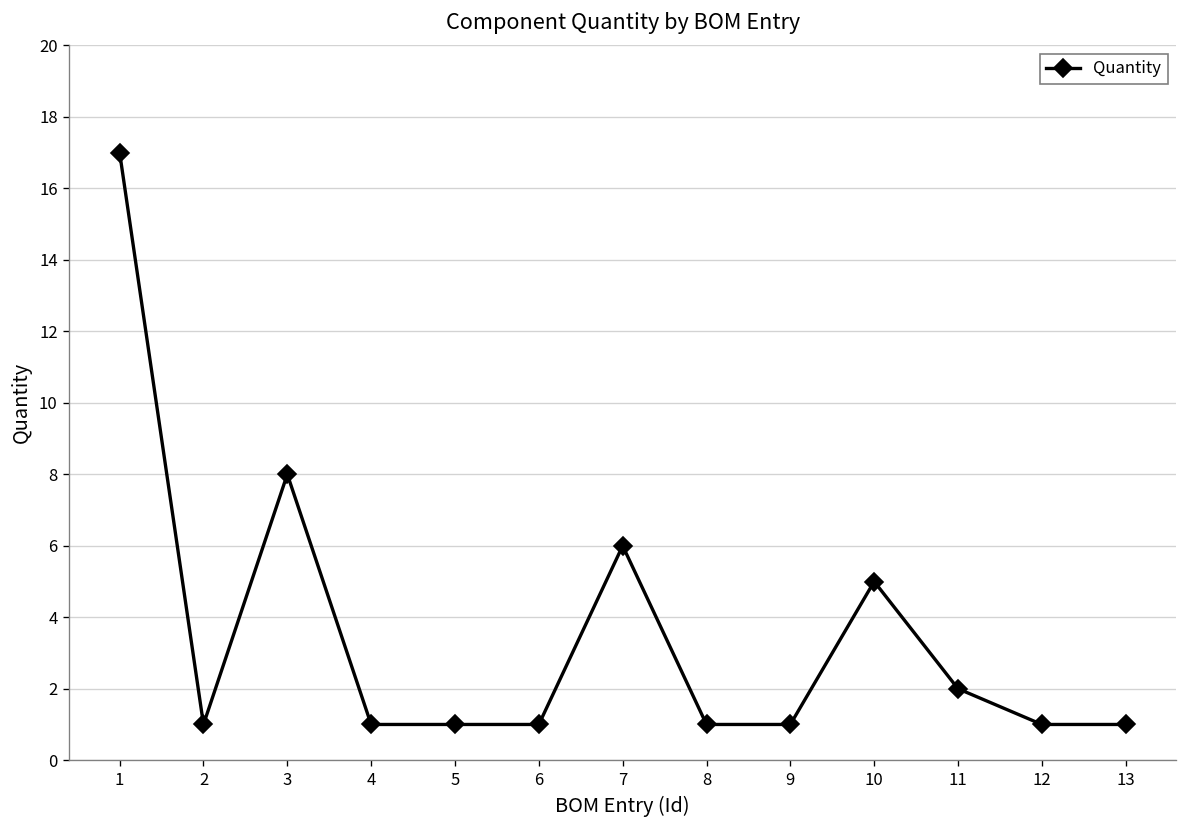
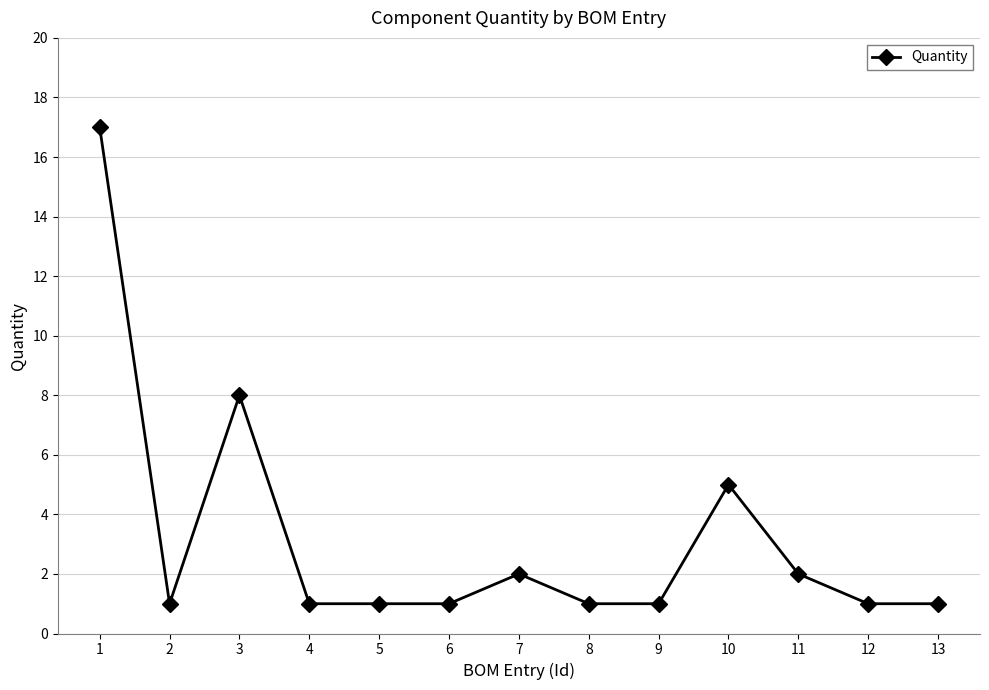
7: 6 -> 2
